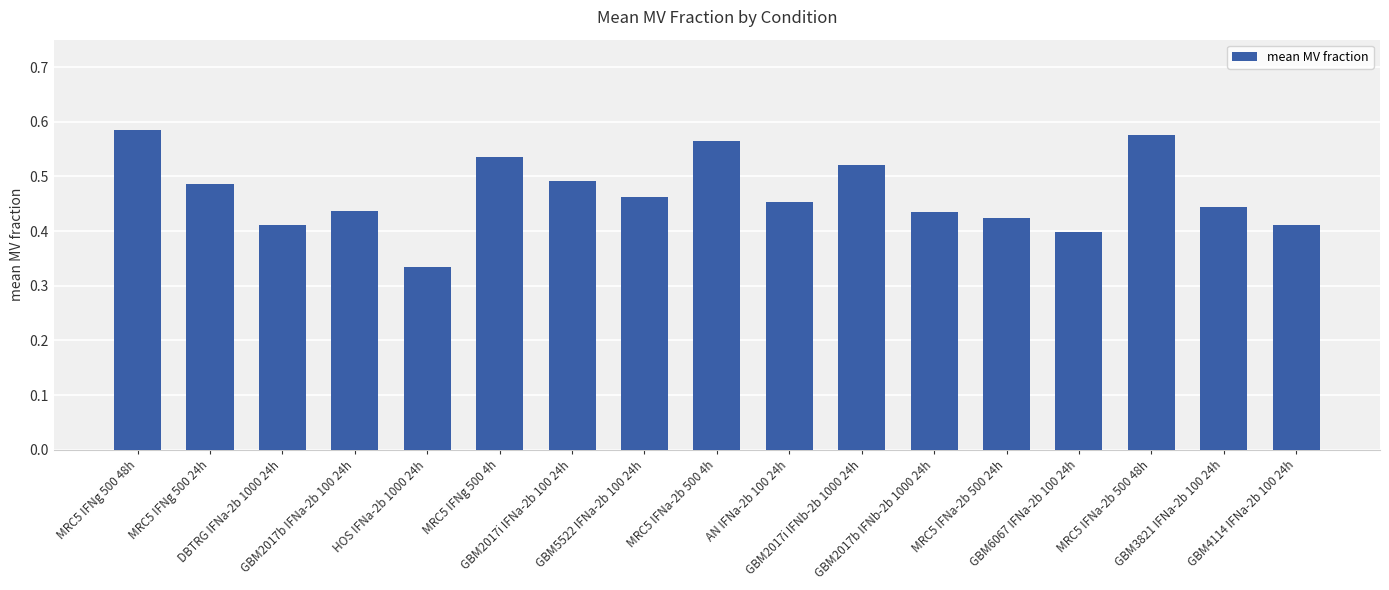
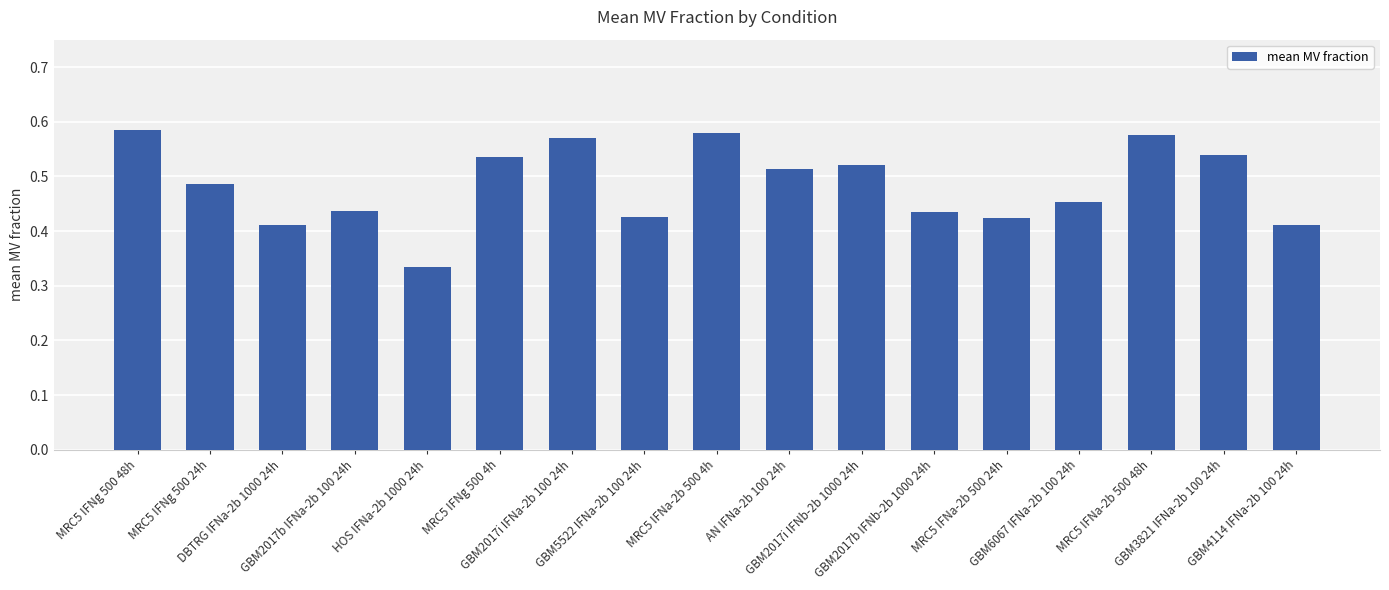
GBM2017i IFNa-2b 100 24h: 0.49 -> 0.57
GBM5522 IFNa-2b 100 24h: 0.46 -> 0.43
MRC5 IFNa-2b 500 4h: 0.56 -> 0.58
AN IFNa-2b 100 24h: 0.45 -> 0.51
GBM6067 IFNa-2b 100 24h: 0.40 -> 0.45
GBM3821 IFNa-2b 100 24h: 0.44 -> 0.54
